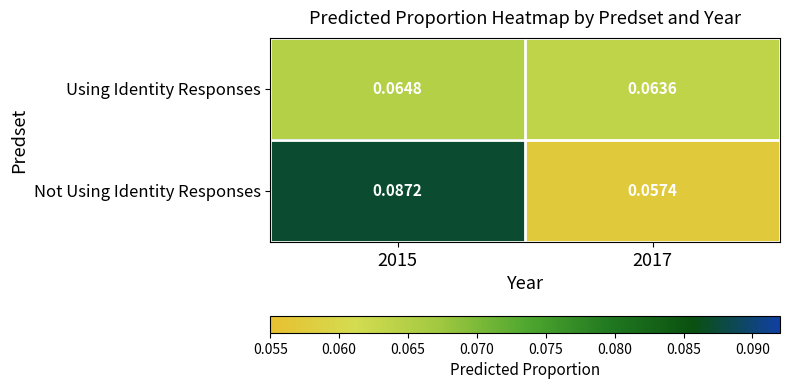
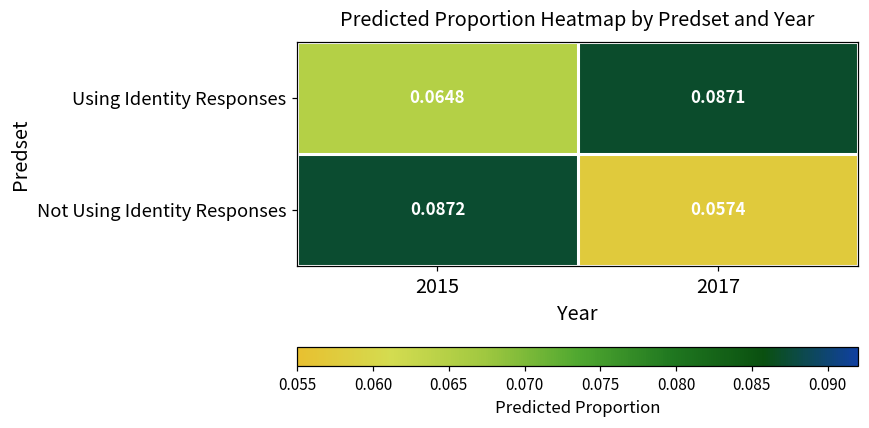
Using Identity Responses, 2017: 0.0636 -> 0.0871
